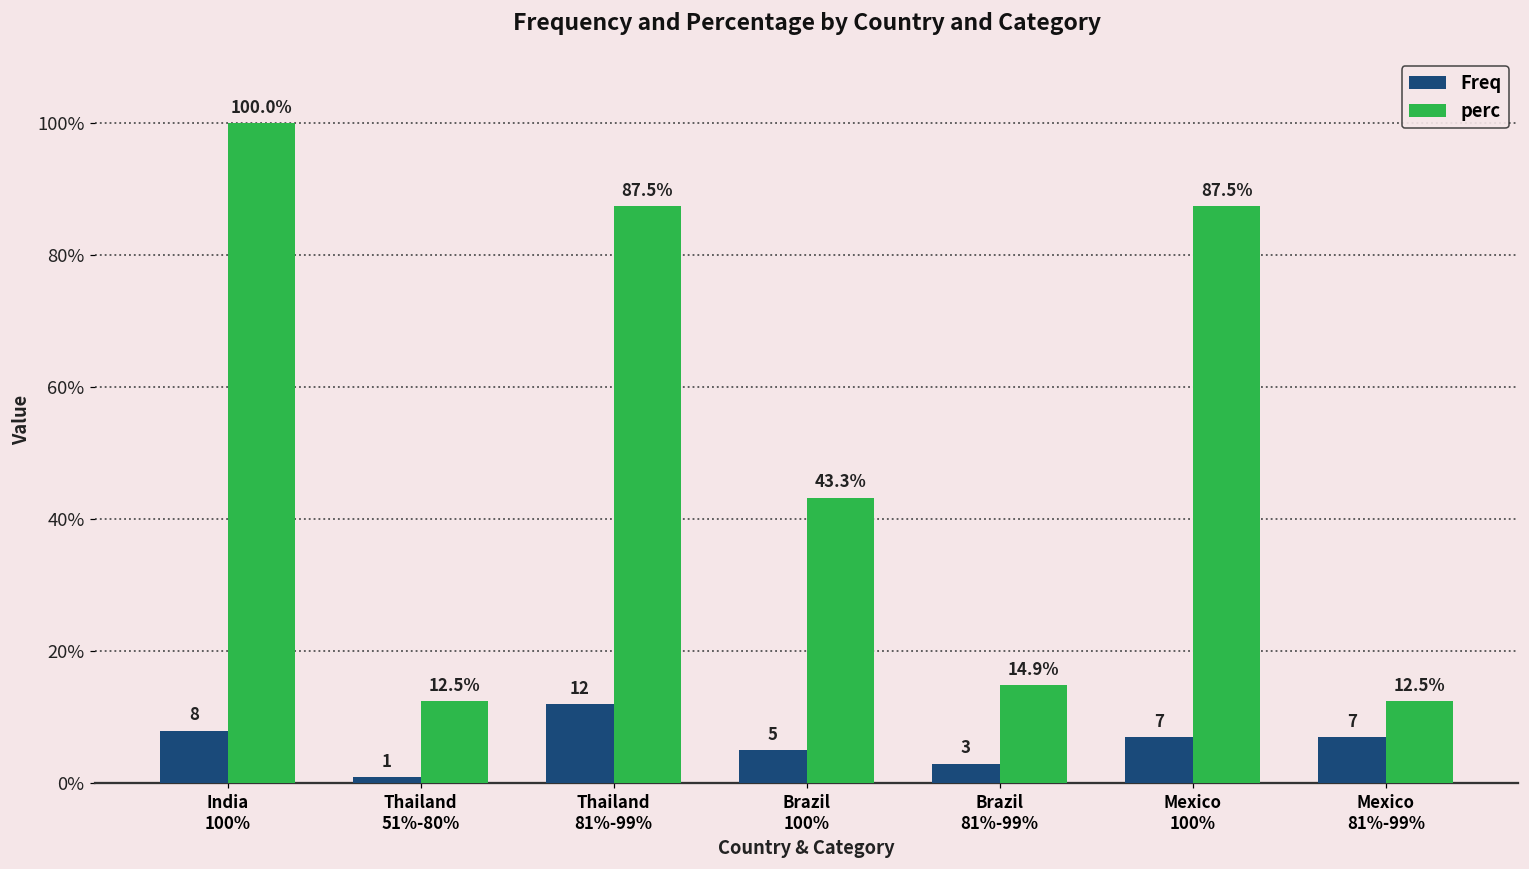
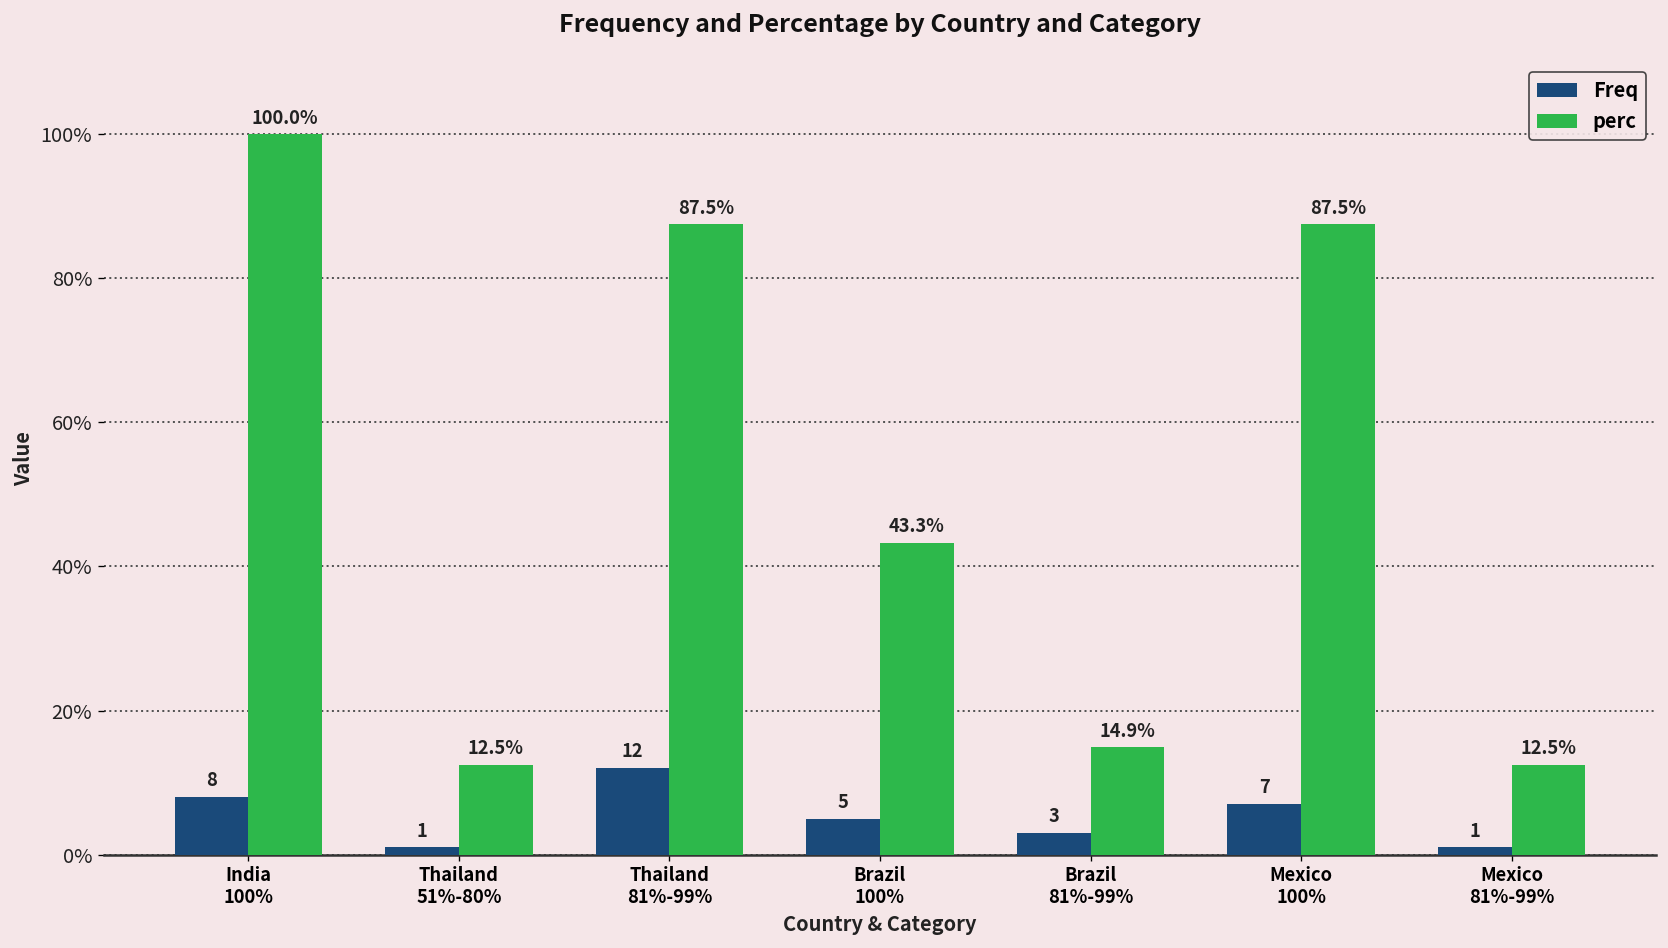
Freq, Mexico 81%-99%: 7 -> 1
